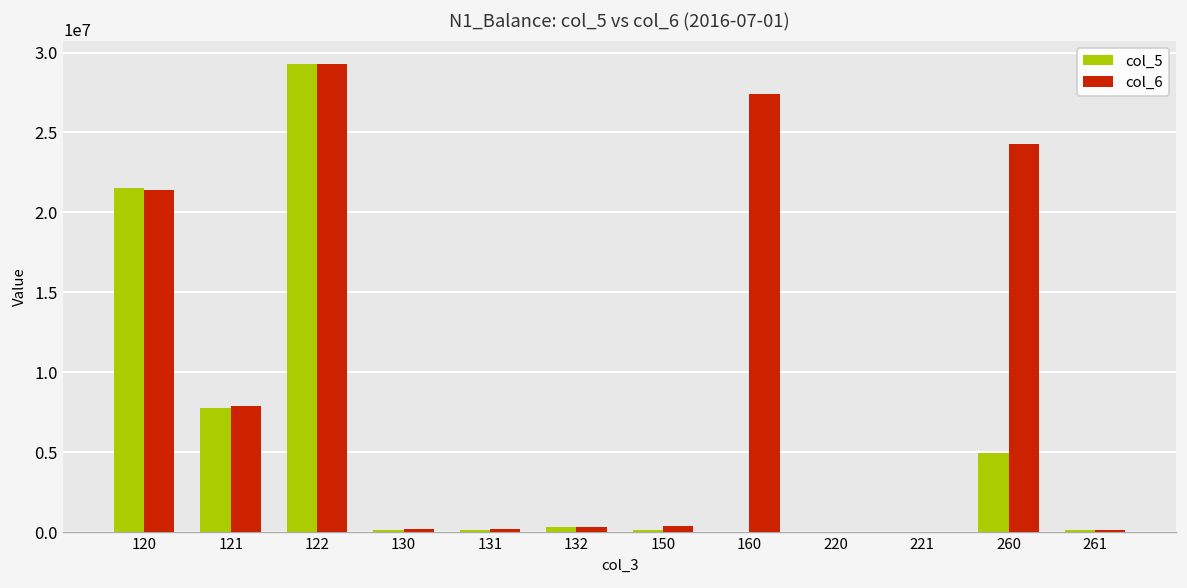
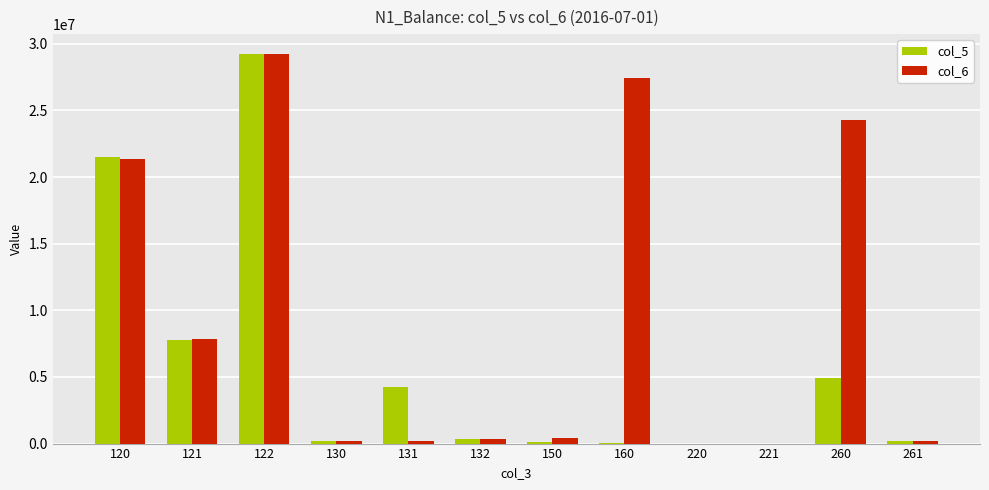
col_5, 131: 200000 -> 4200000
